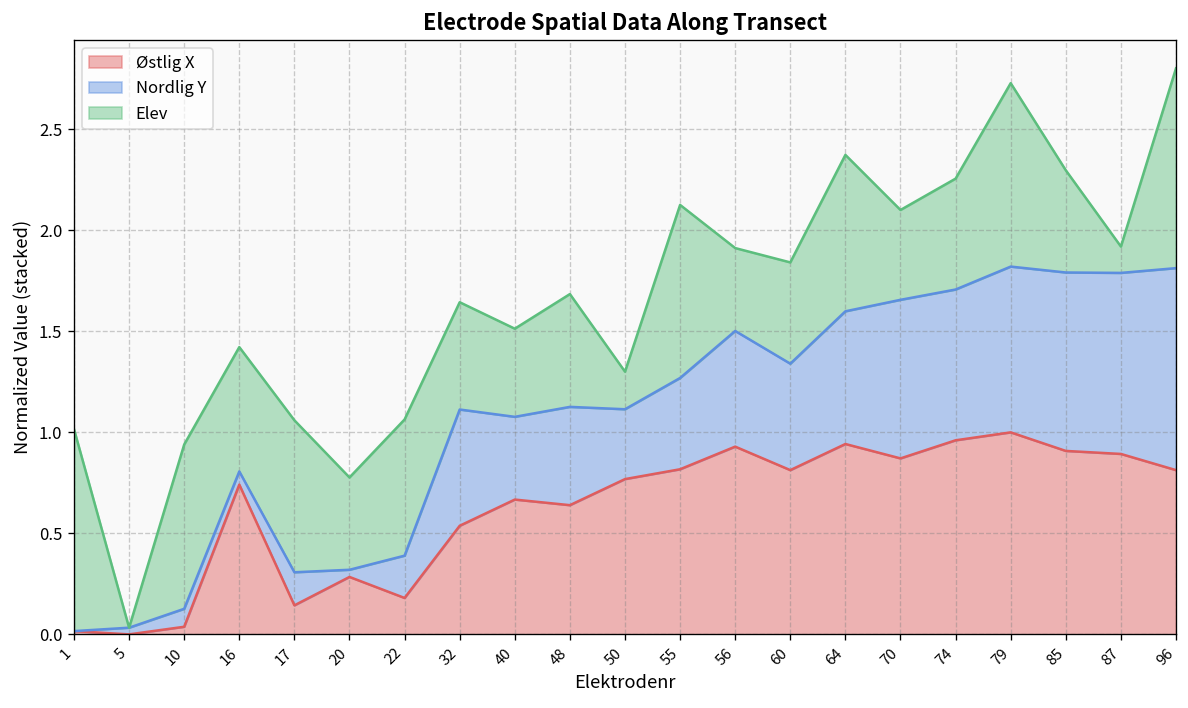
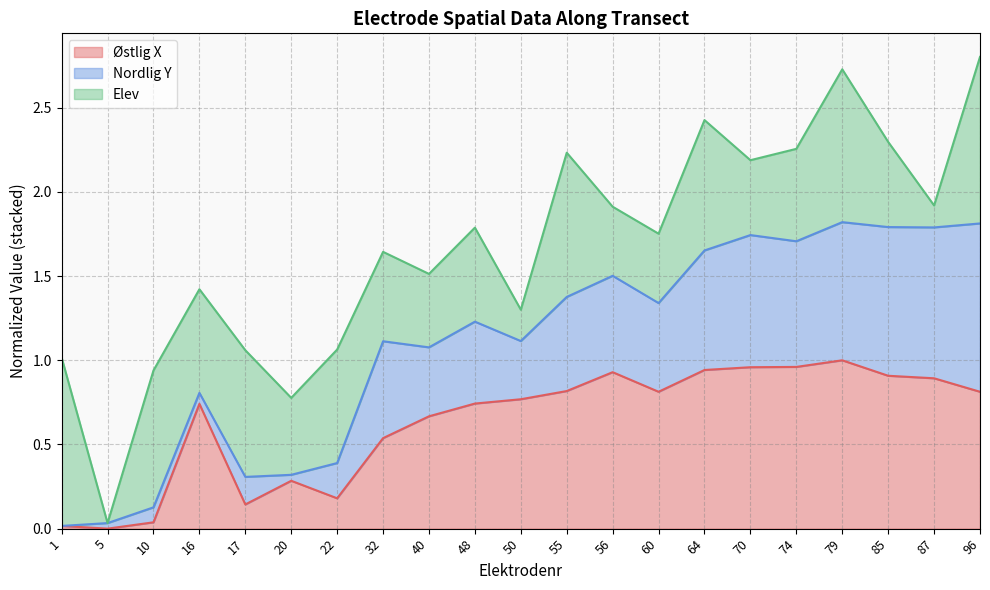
Østlig X, 48: 0.64 -> 0.74
Nordlig Y, 55: 0.45 -> 0.56
Elev, 60: 0.50 -> 0.41
Nordlig Y, 64: 0.66 -> 0.71
Østlig X, 70: 0.87 -> 0.96
